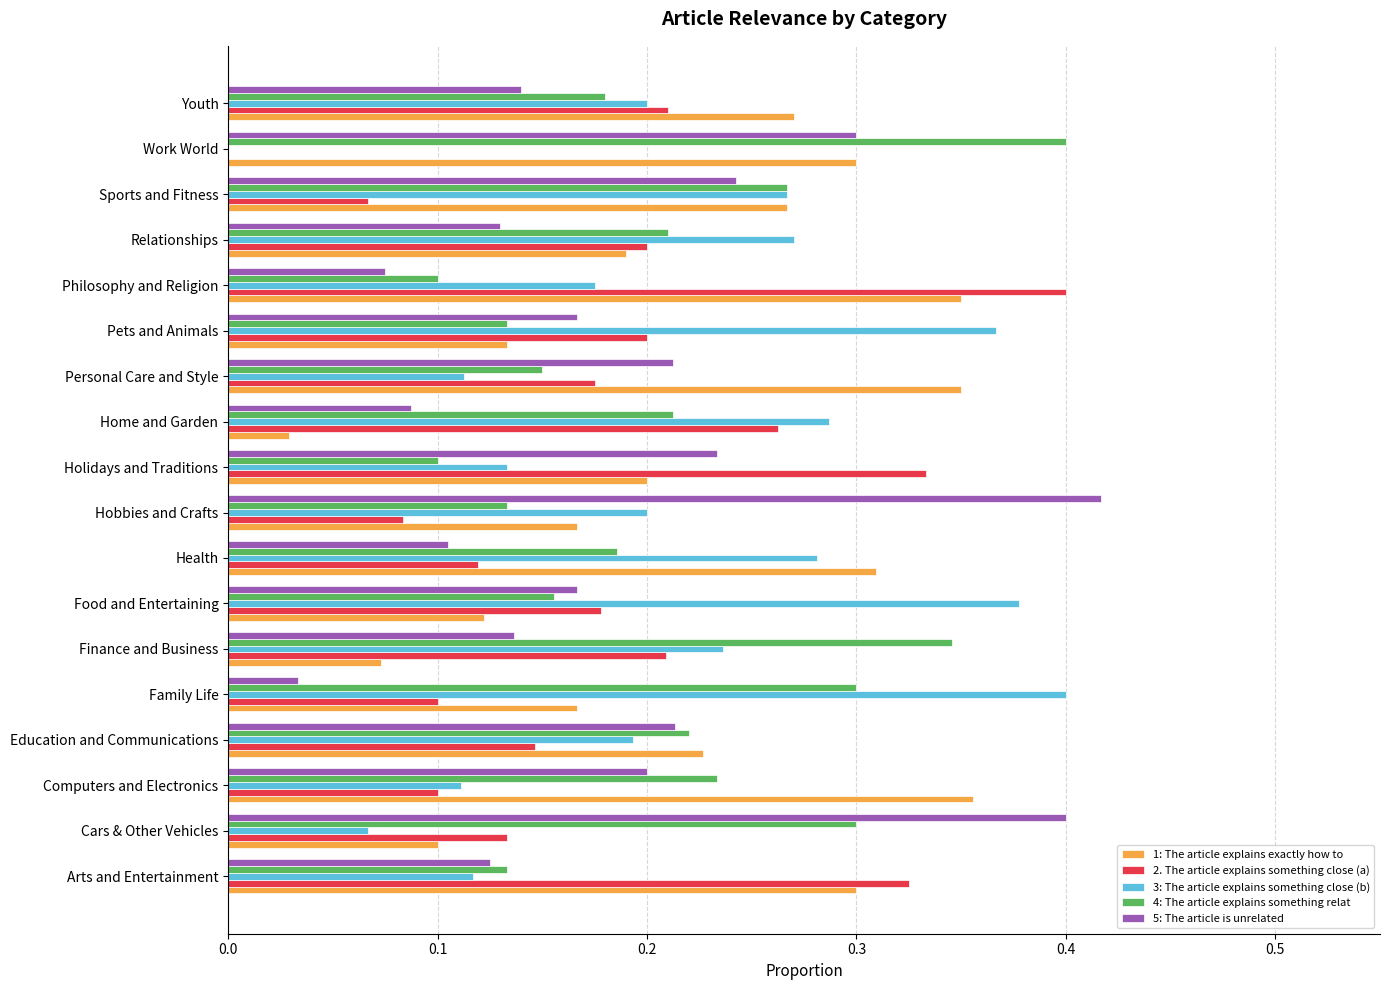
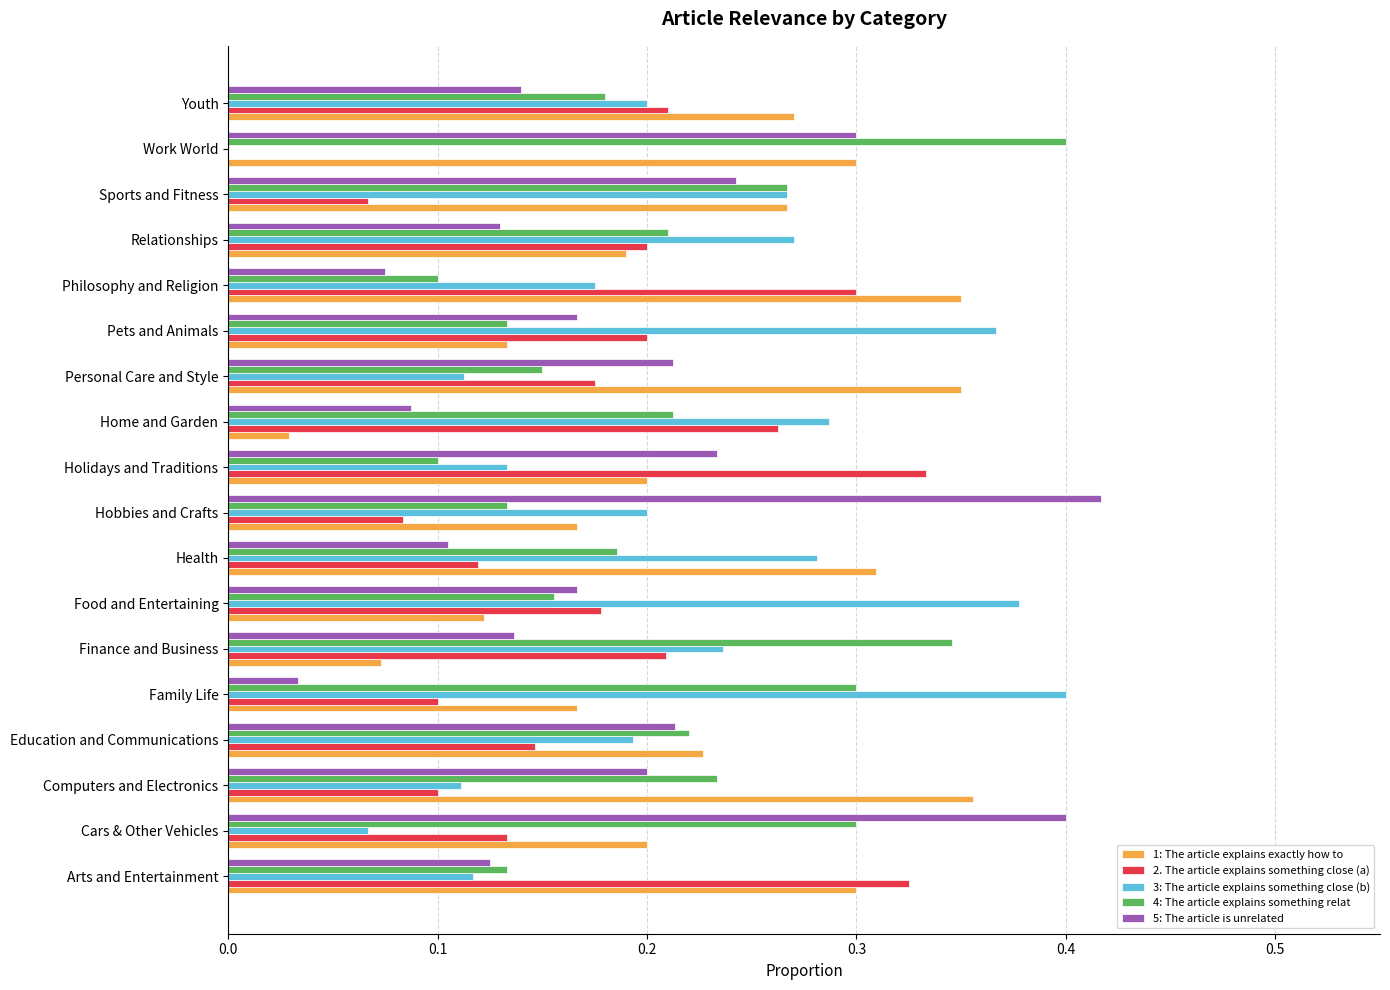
2. The article explains something close (a), Philosophy and Religion: 0.4 -> 0.3
1: The article explains exactly how to, Cars & Other Vehicles: 0.1 -> 0.2
